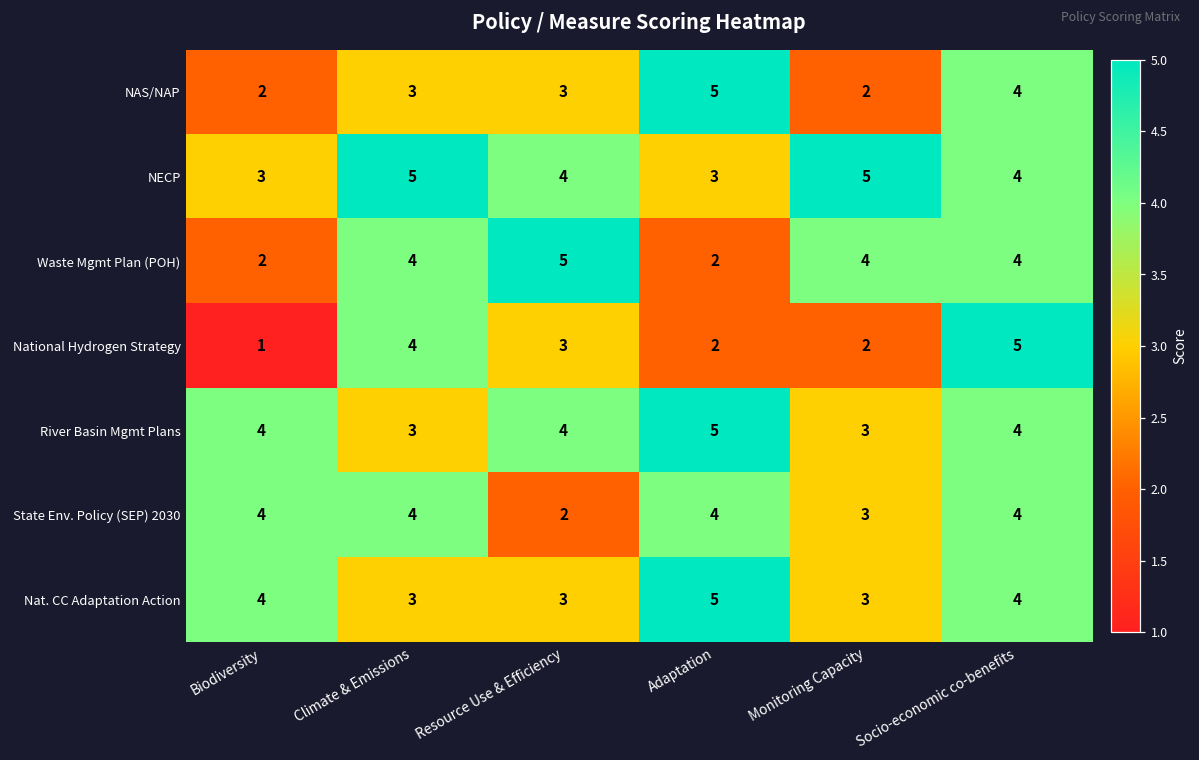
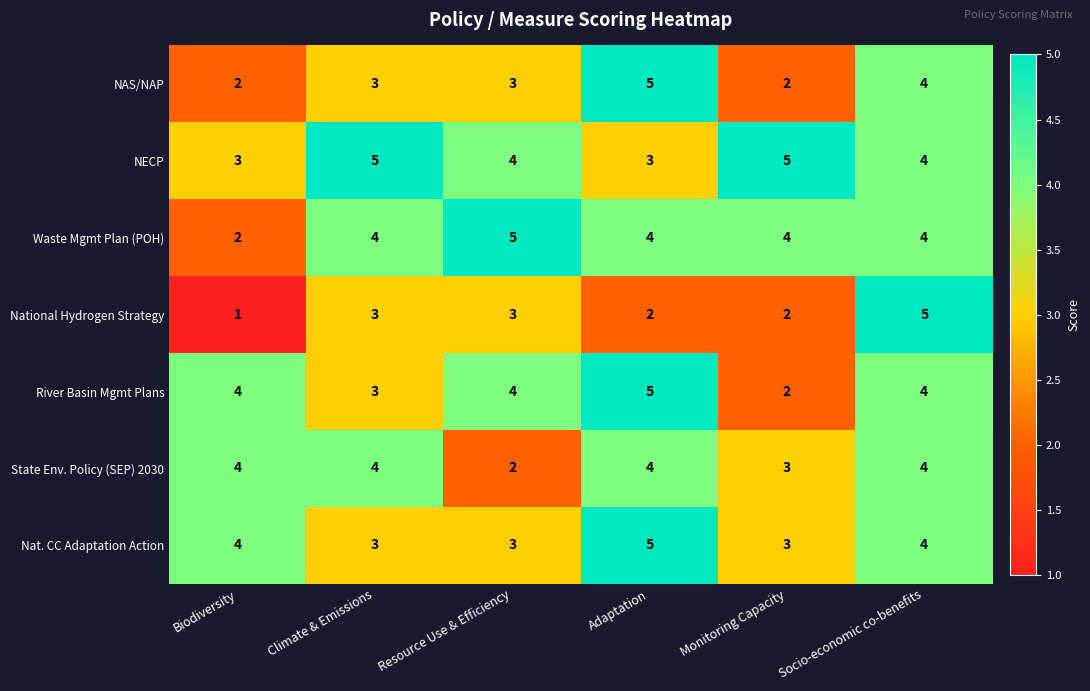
Waste Mgmt Plan (POH), Adaptation: 2 -> 4
National Hydrogen Strategy, Climate & Emissions: 4 -> 3
River Basin Mgmt Plans, Monitoring Capacity: 3 -> 2
